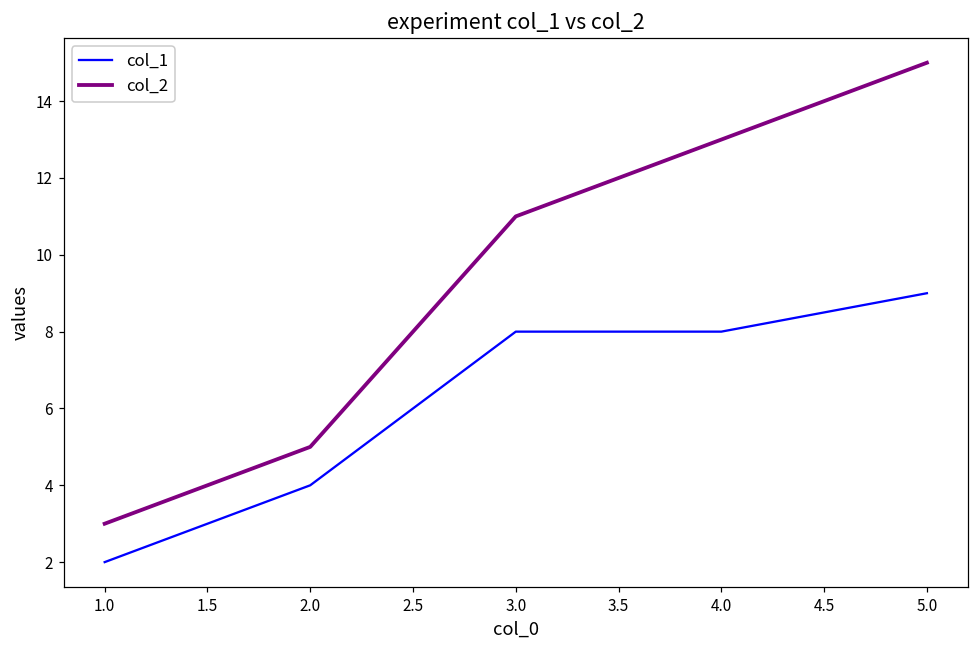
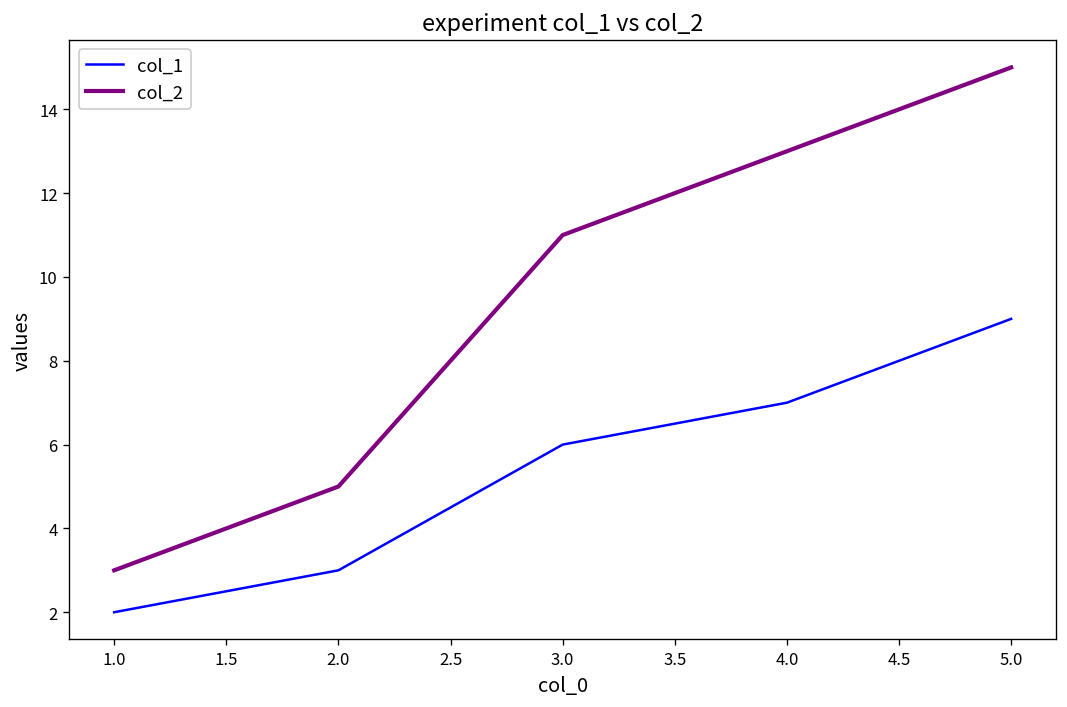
col_1, 2.0: 4 -> 3
col_1, 3.0: 8 -> 6
col_1, 4.0: 8 -> 7
